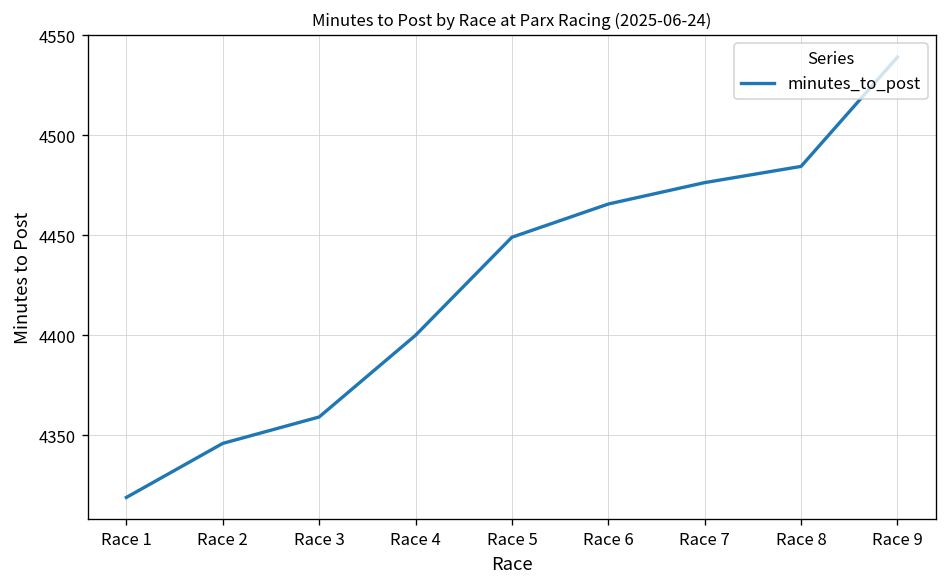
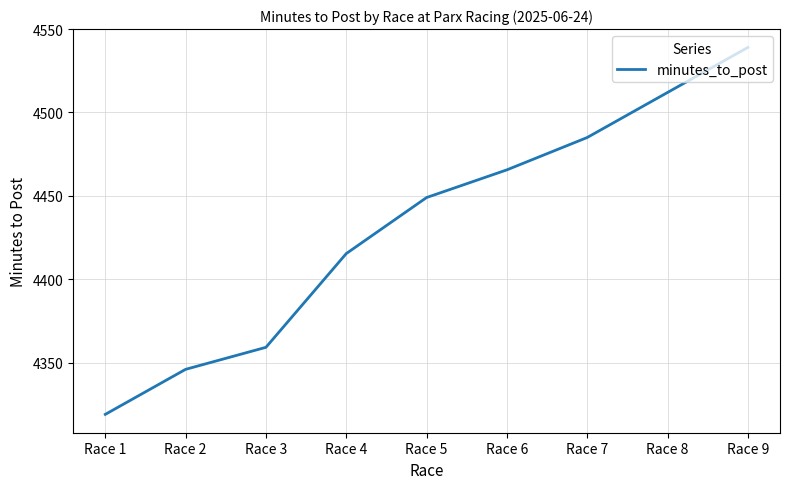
Race 4: 4400 -> 4415
Race 7: 4476 -> 4485
Race 8: 4484 -> 4512
